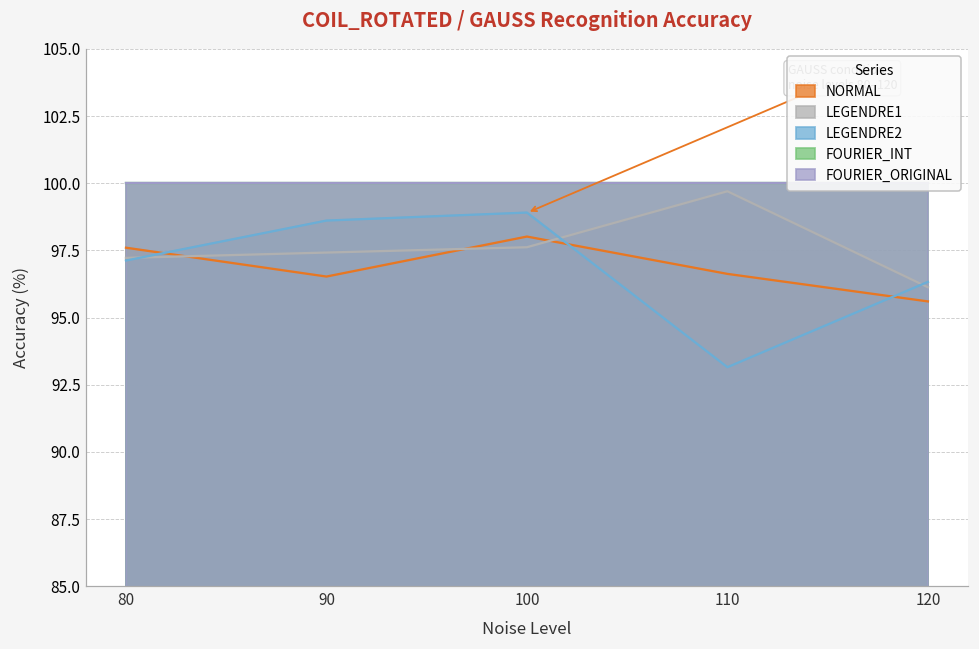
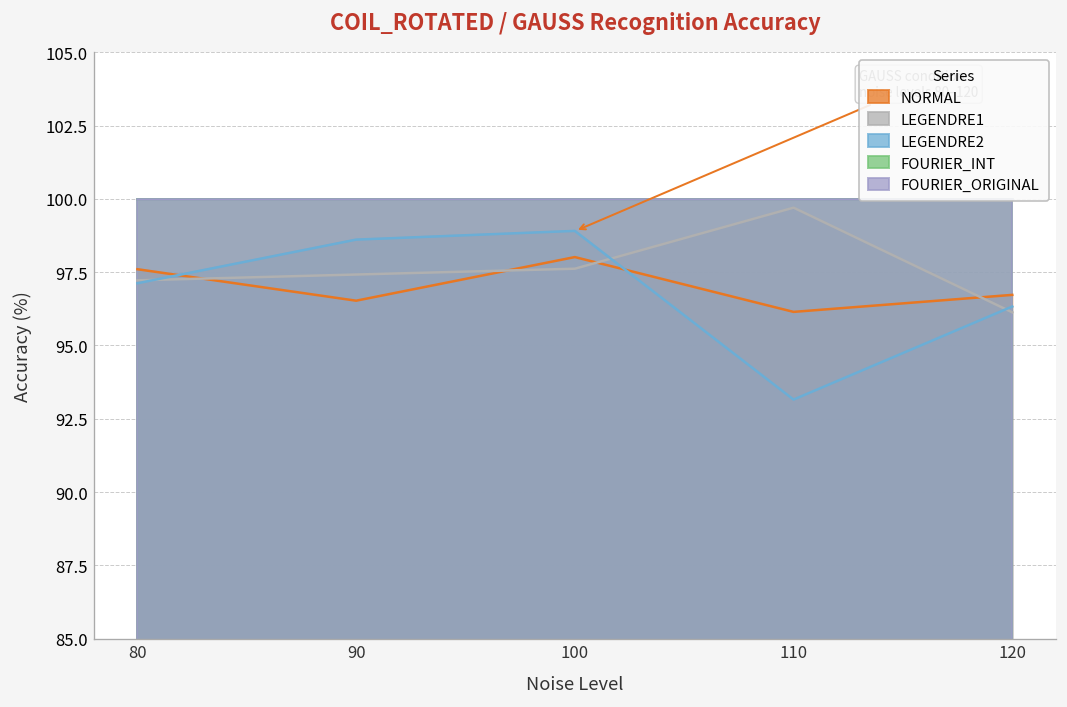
NORMAL, 110: 96.6 -> 96.1
NORMAL, 120: 95.6 -> 96.7
